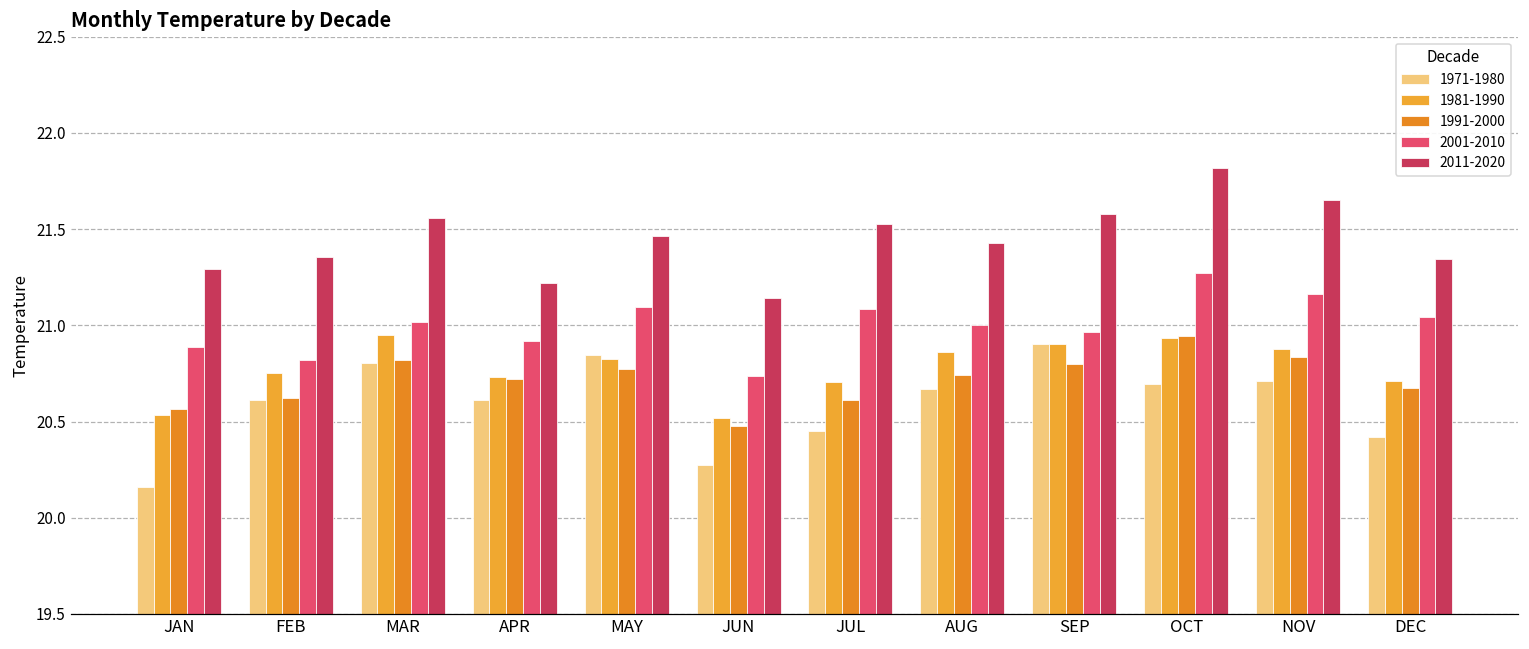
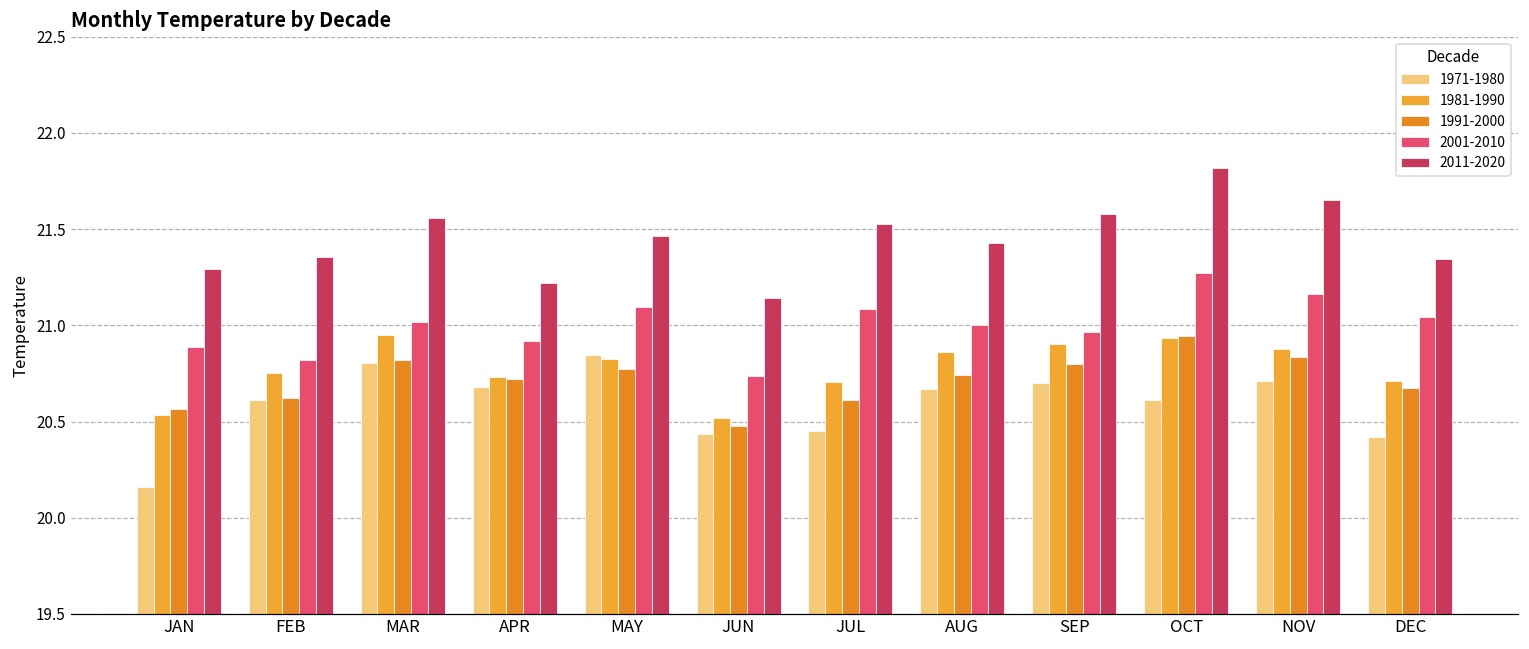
1971-1980, APR: 20.61 -> 20.68
1971-1980, JUN: 20.28 -> 20.43
1971-1980, SEP: 20.90 -> 20.70
1971-1980, OCT: 20.70 -> 20.61
